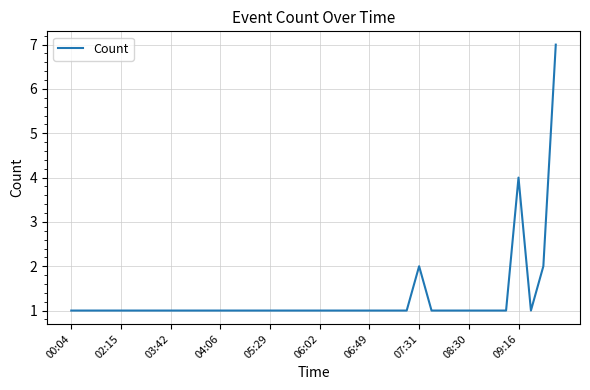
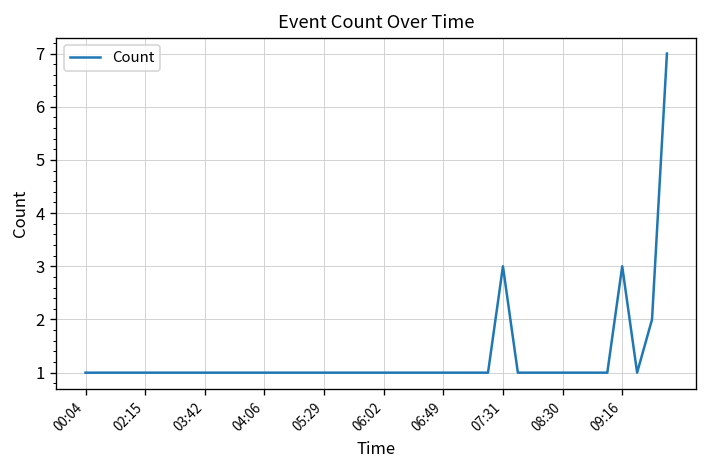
07:31: 2 -> 3
09:16: 4 -> 3
